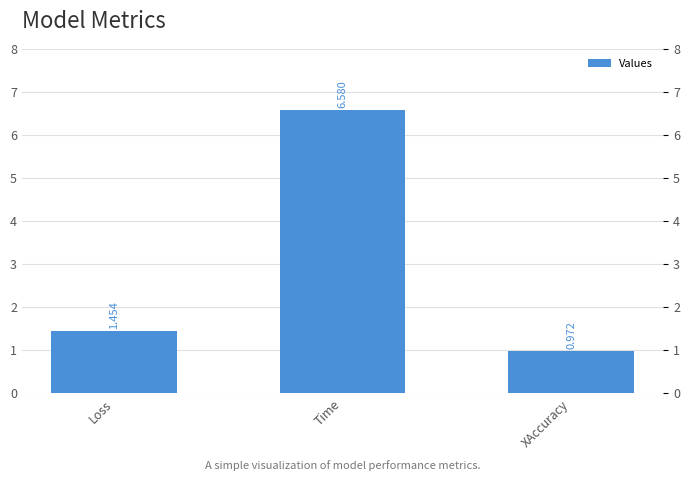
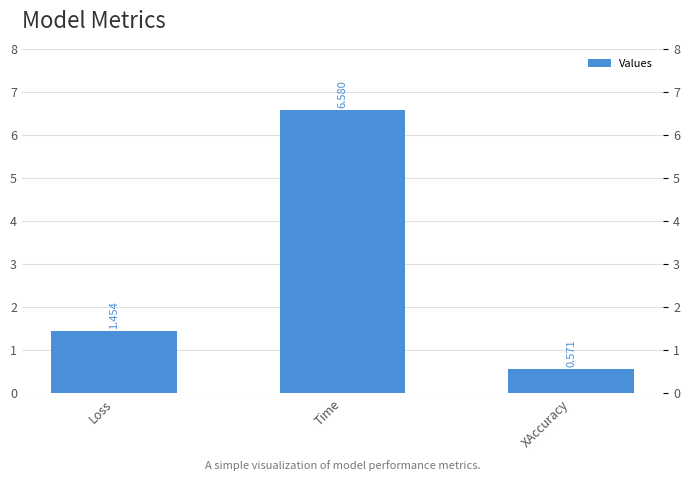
XAccuracy: 0.972 -> 0.571
